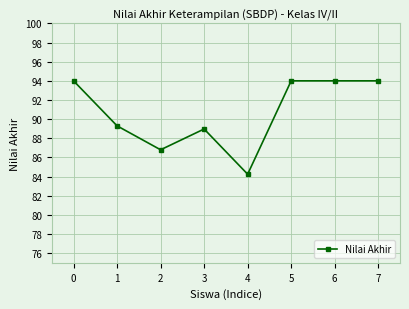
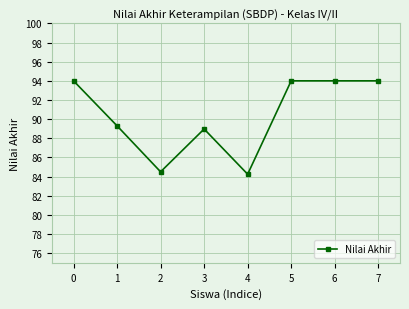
2: 87 -> 85
